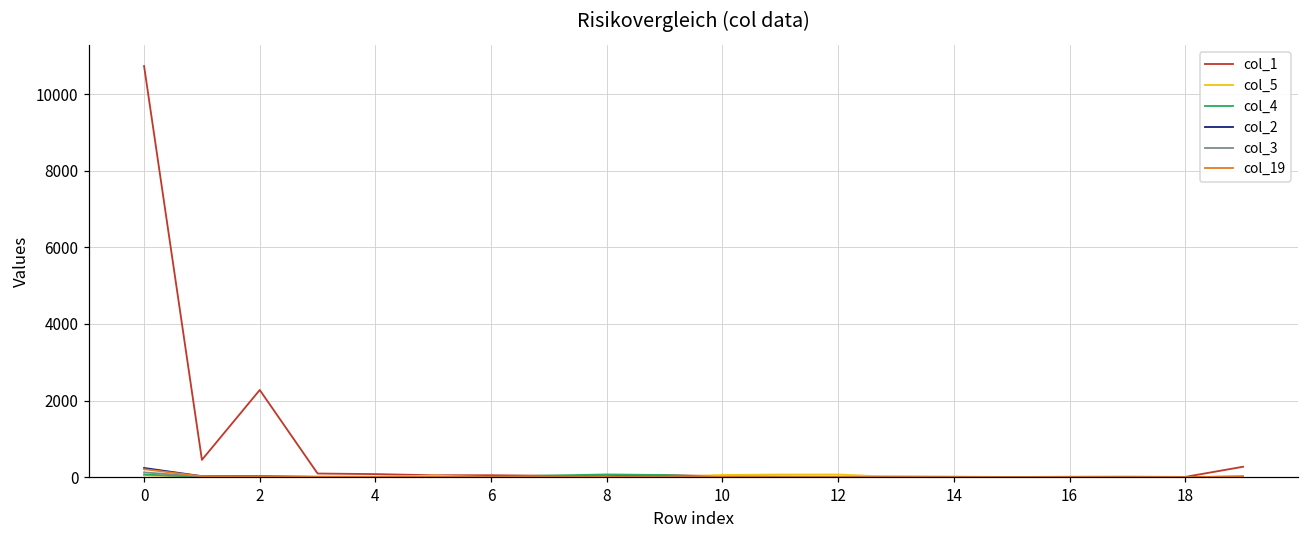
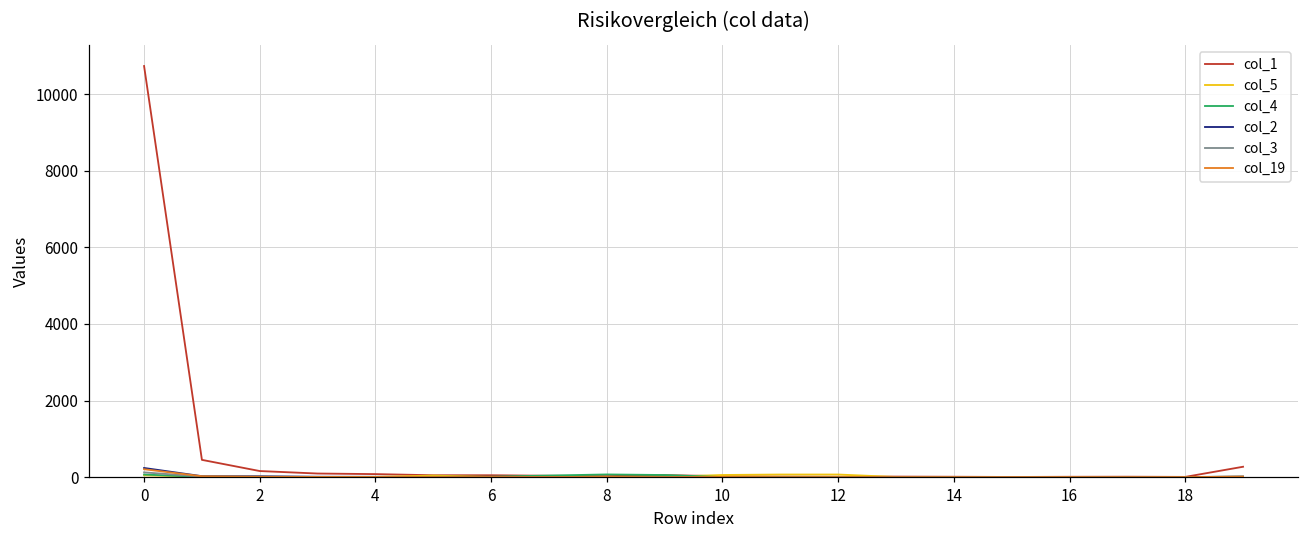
col_1, 2: 2300 -> 200
